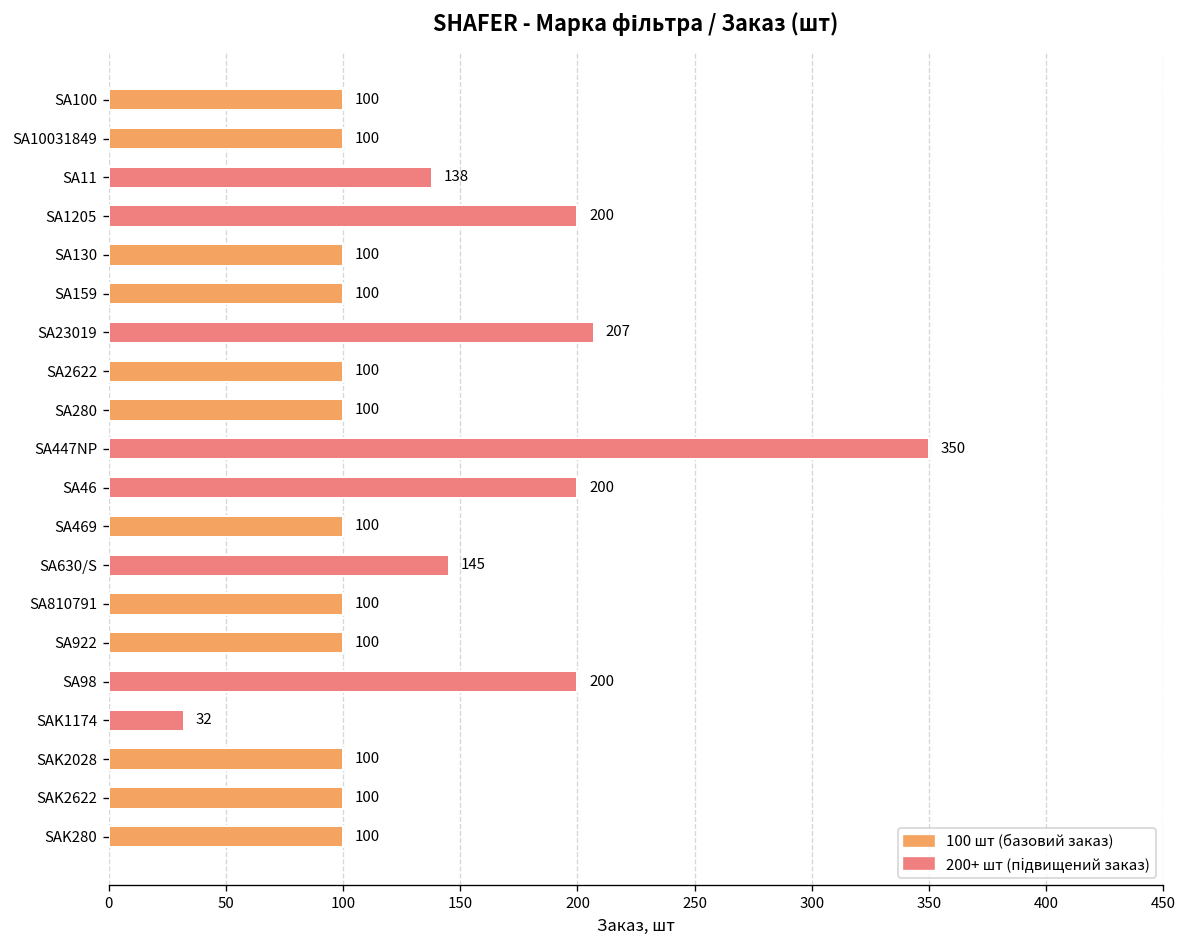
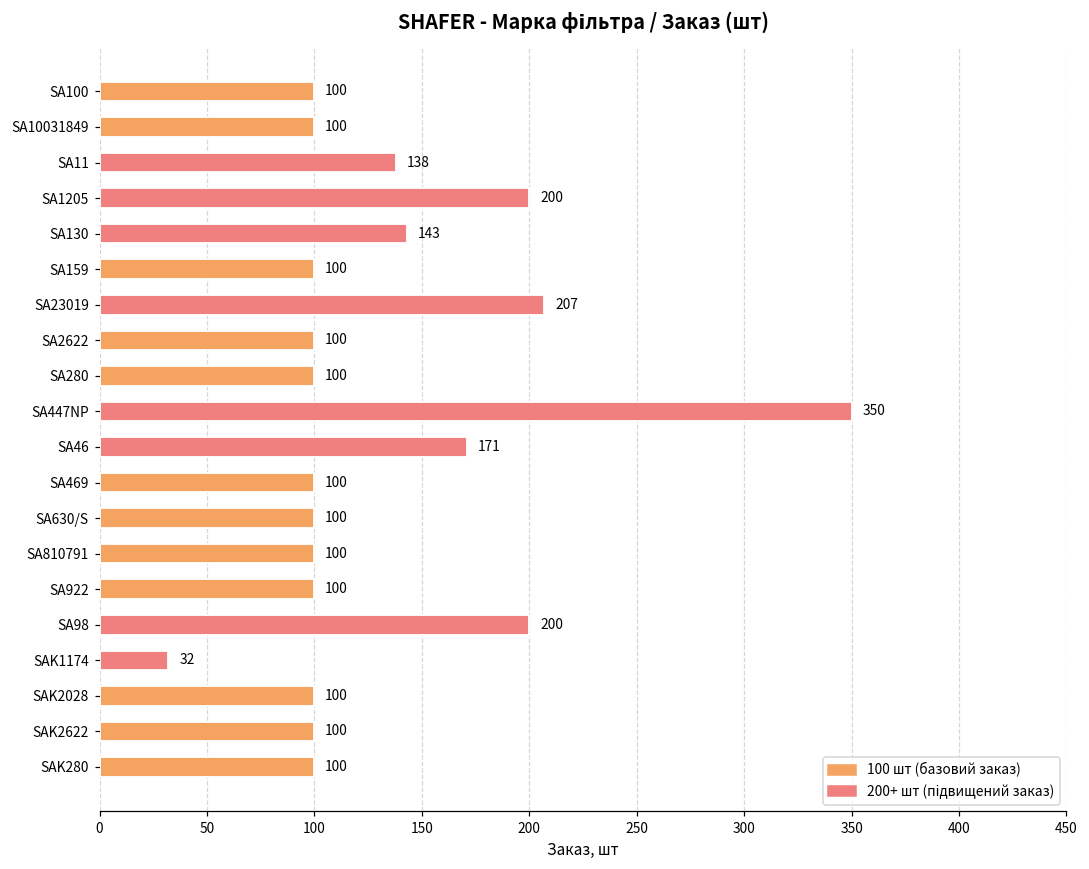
SA130: 100 -> 143
SA46: 200 -> 171
SA630/S: 145 -> 100
